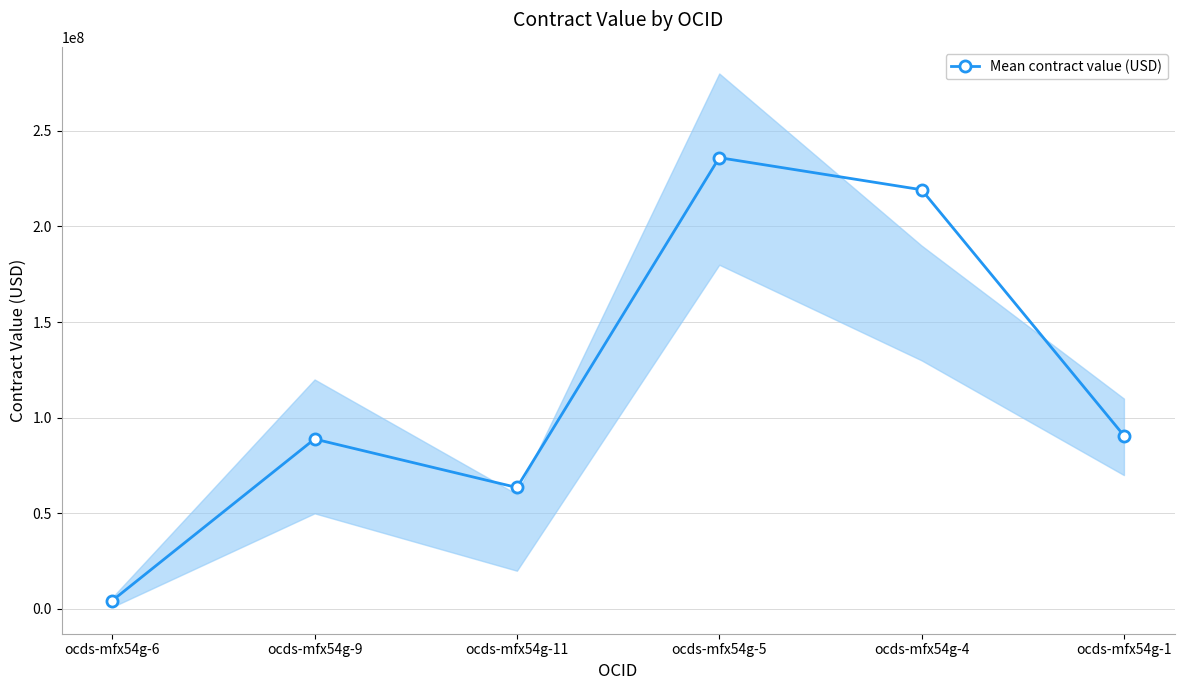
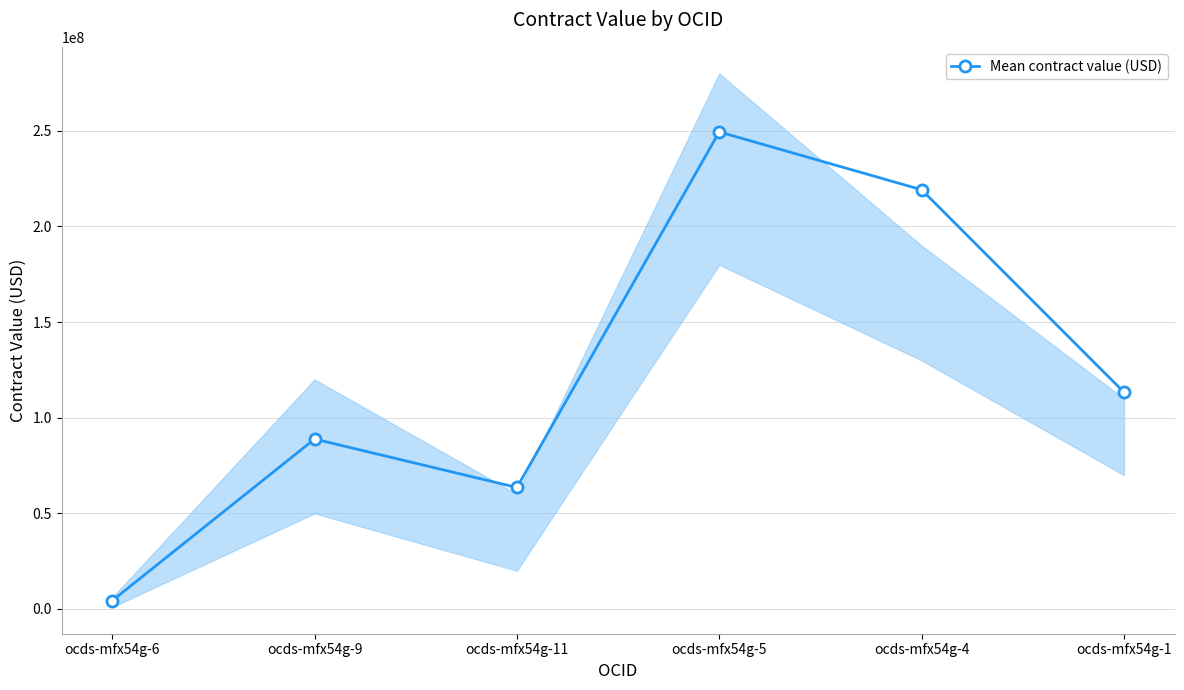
Mean contract value (USD), ocds-mfx54g-5: 236000000 -> 249000000
Mean contract value (USD), ocds-mfx54g-1: 91000000 -> 113000000
